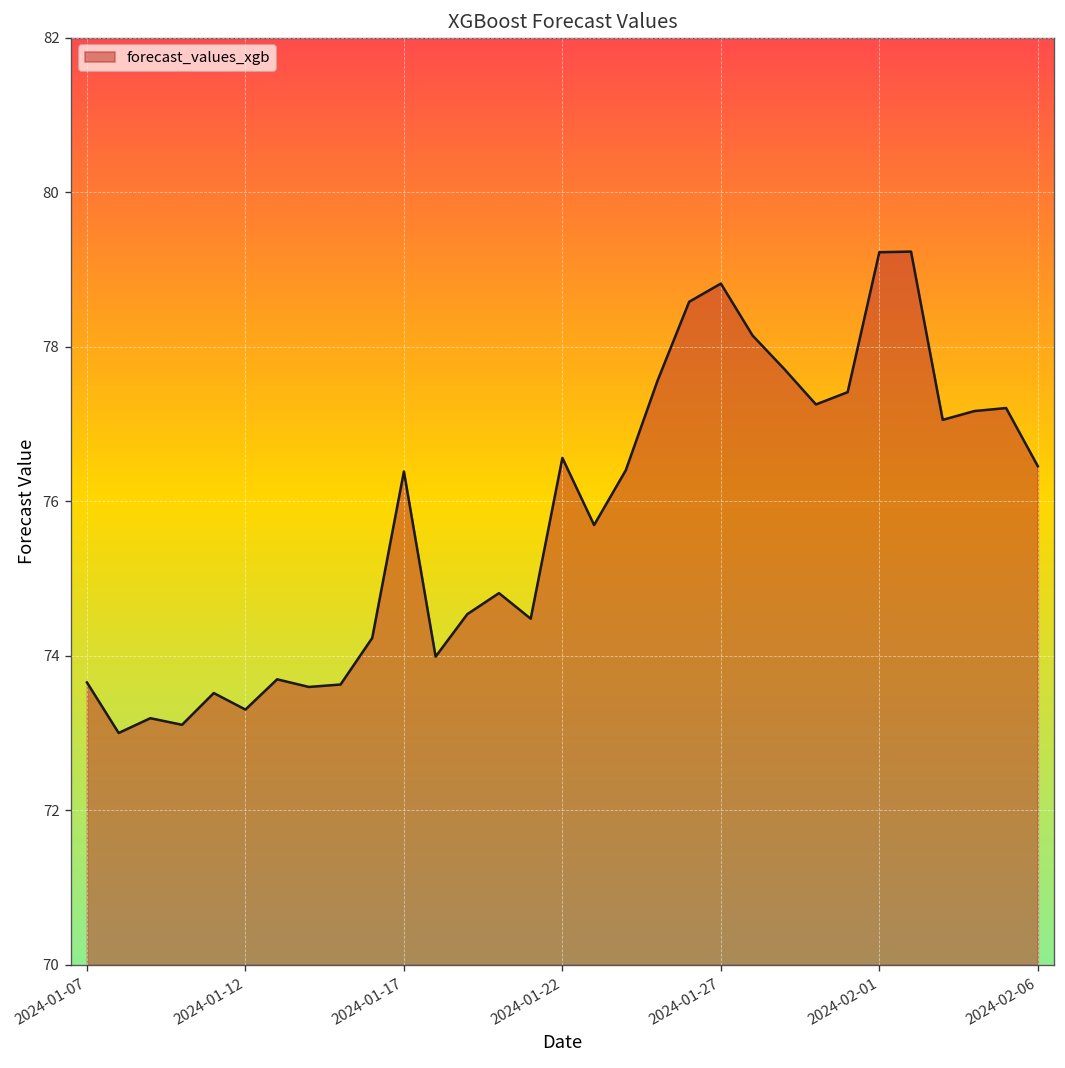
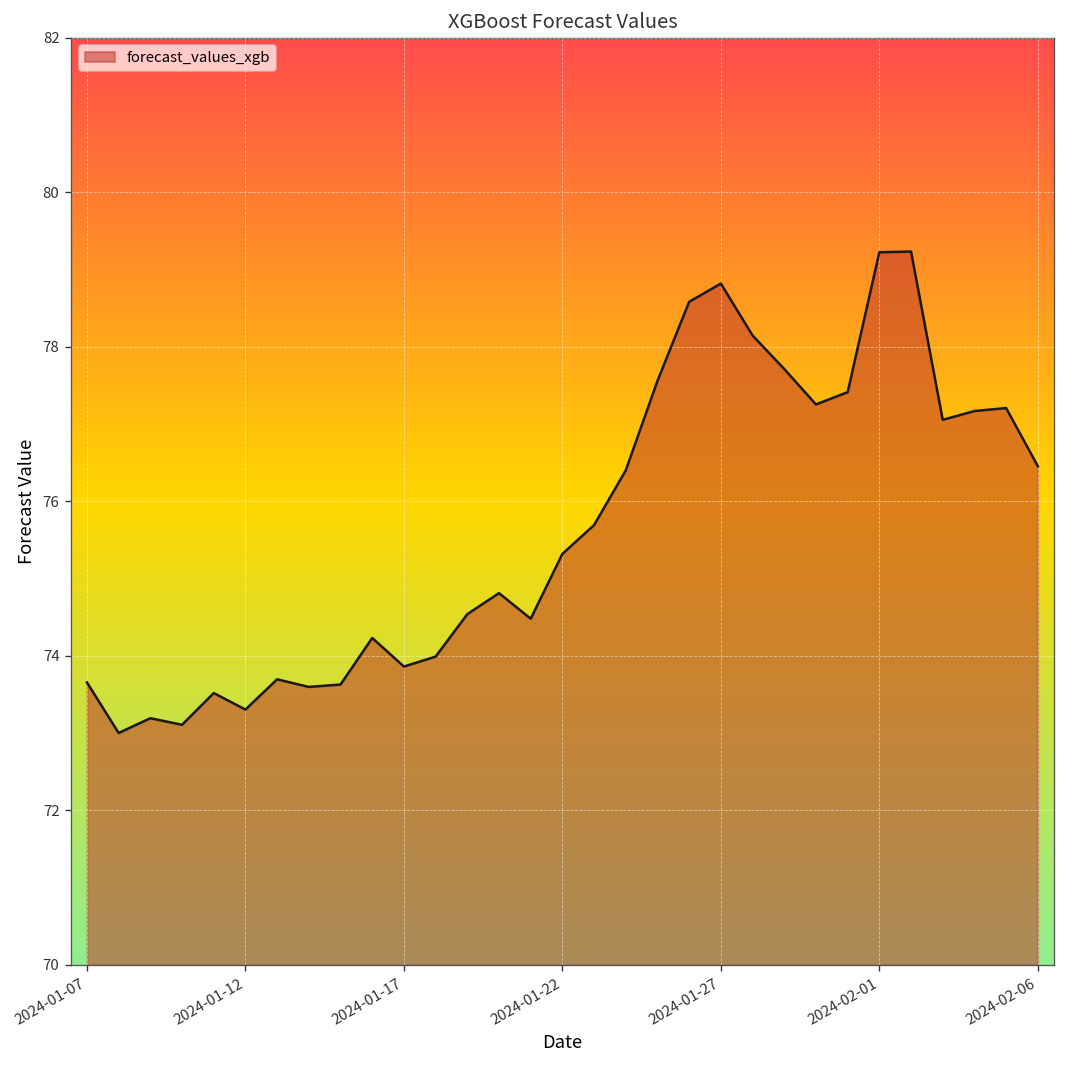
2024-01-17: 76.4 -> 73.9
2024-01-22: 76.6 -> 75.3
